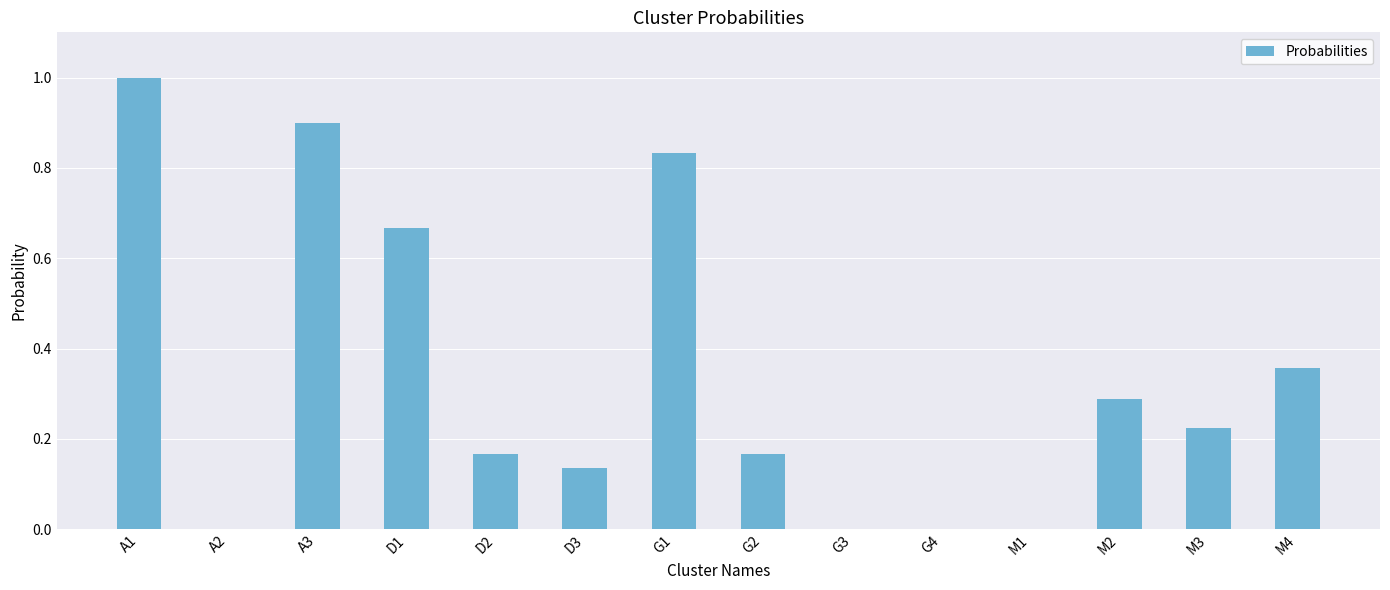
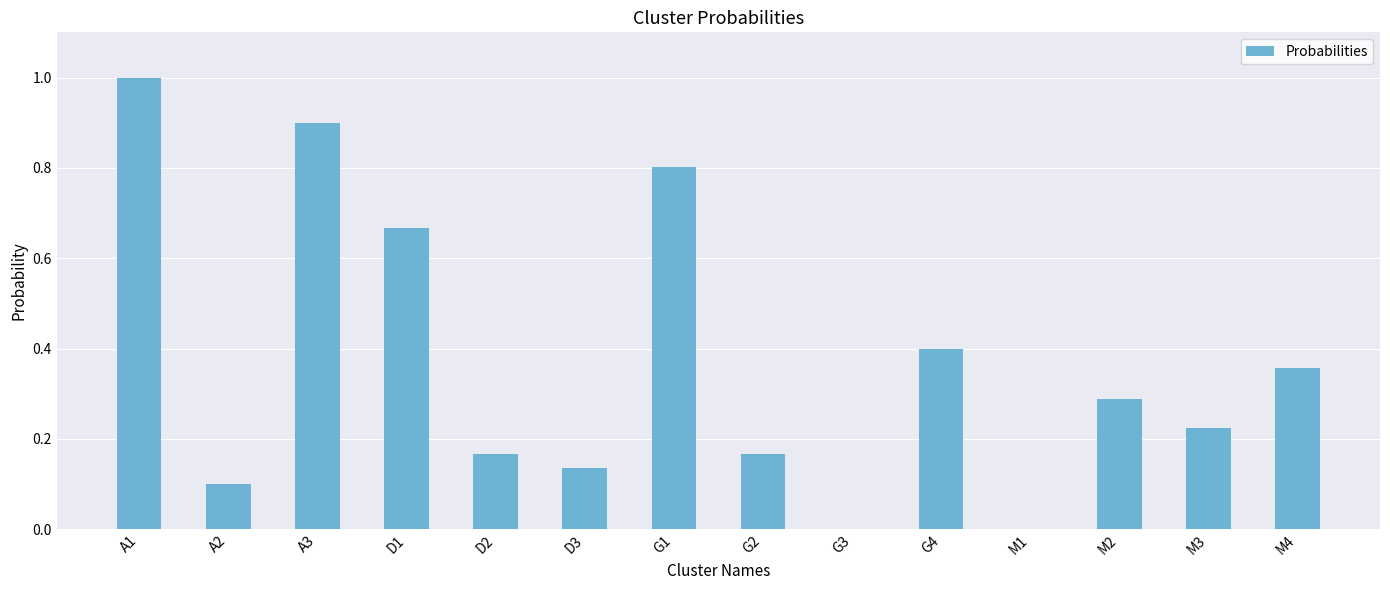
A2: 0.0 -> 0.1
G1: 0.83 -> 0.80
G4: 0.0 -> 0.4
